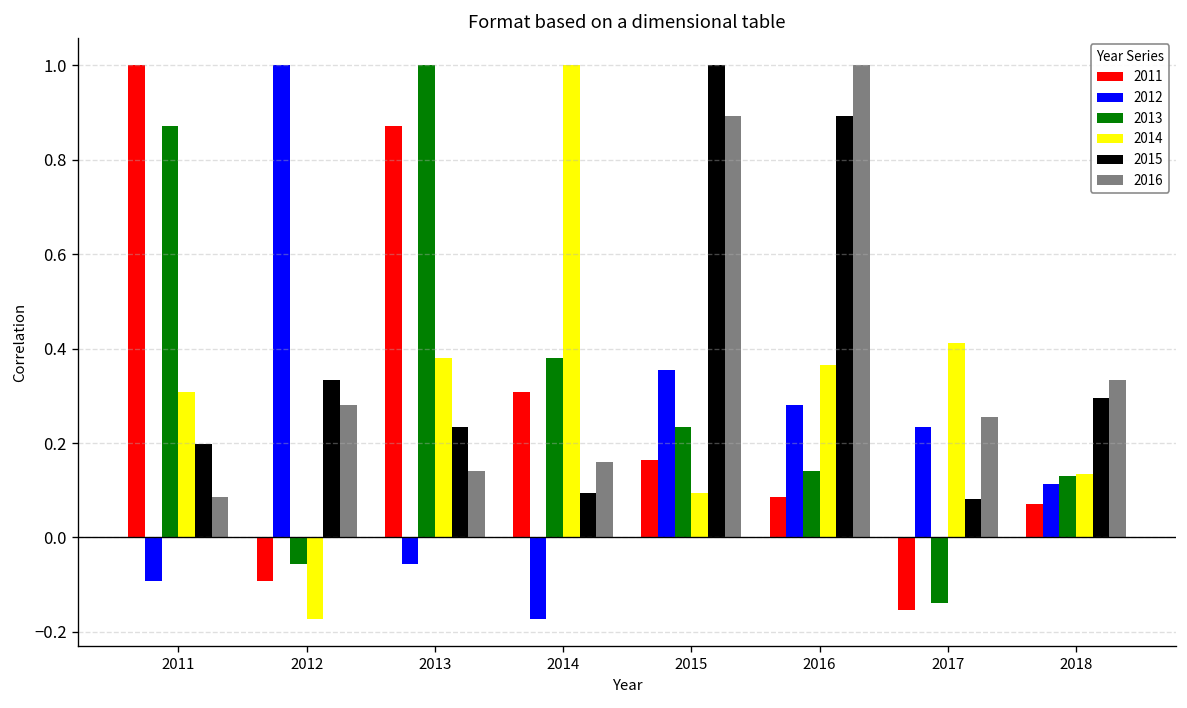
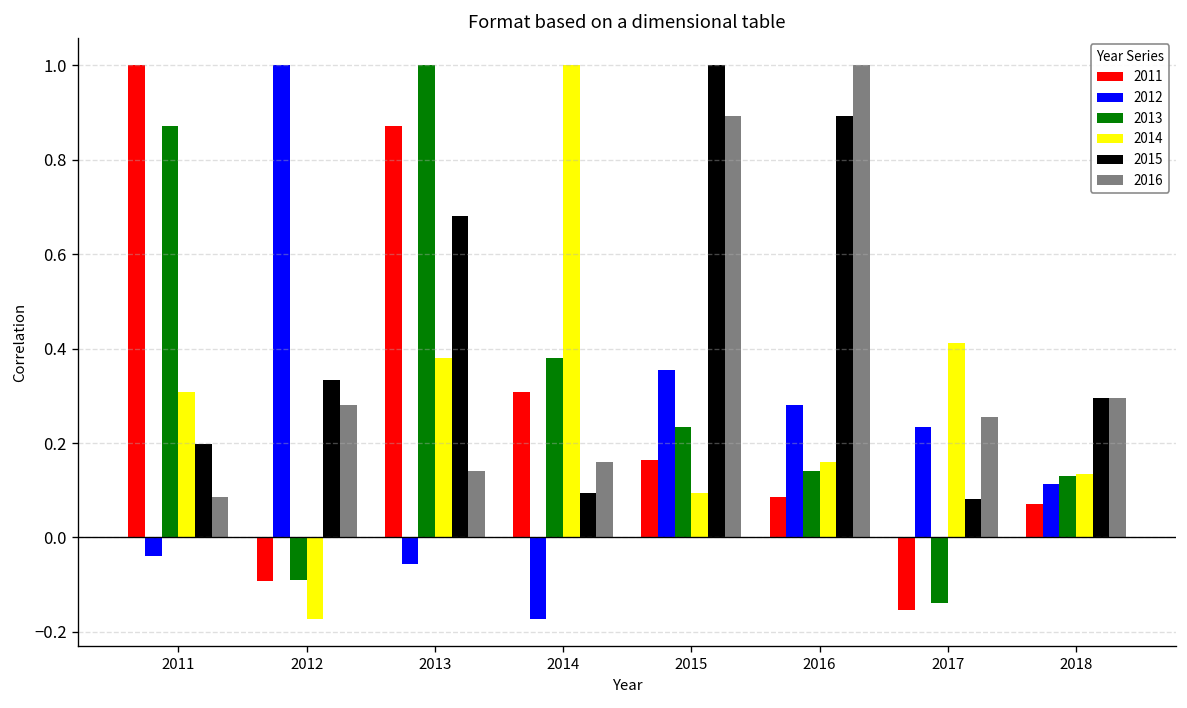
2012, 2011: -0.09 -> -0.04
2013, 2012: -0.06 -> -0.09
2015, 2013: 0.23 -> 0.68
2014, 2016: 0.36 -> 0.16
2016, 2018: 0.33 -> 0.30
